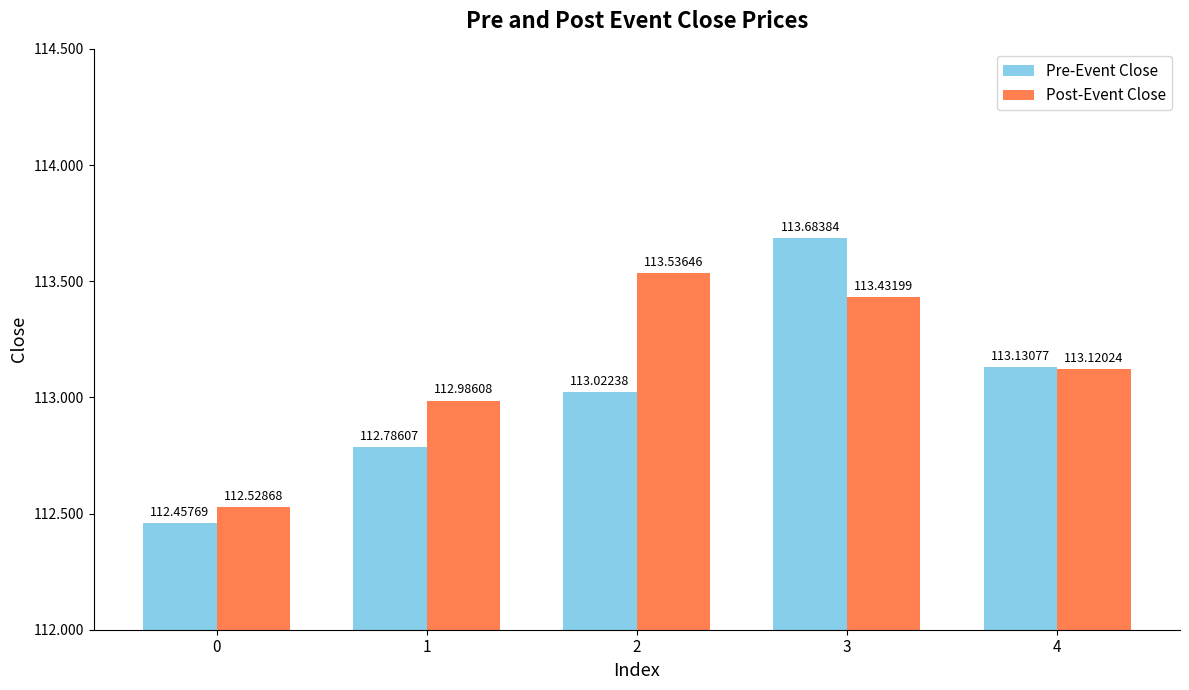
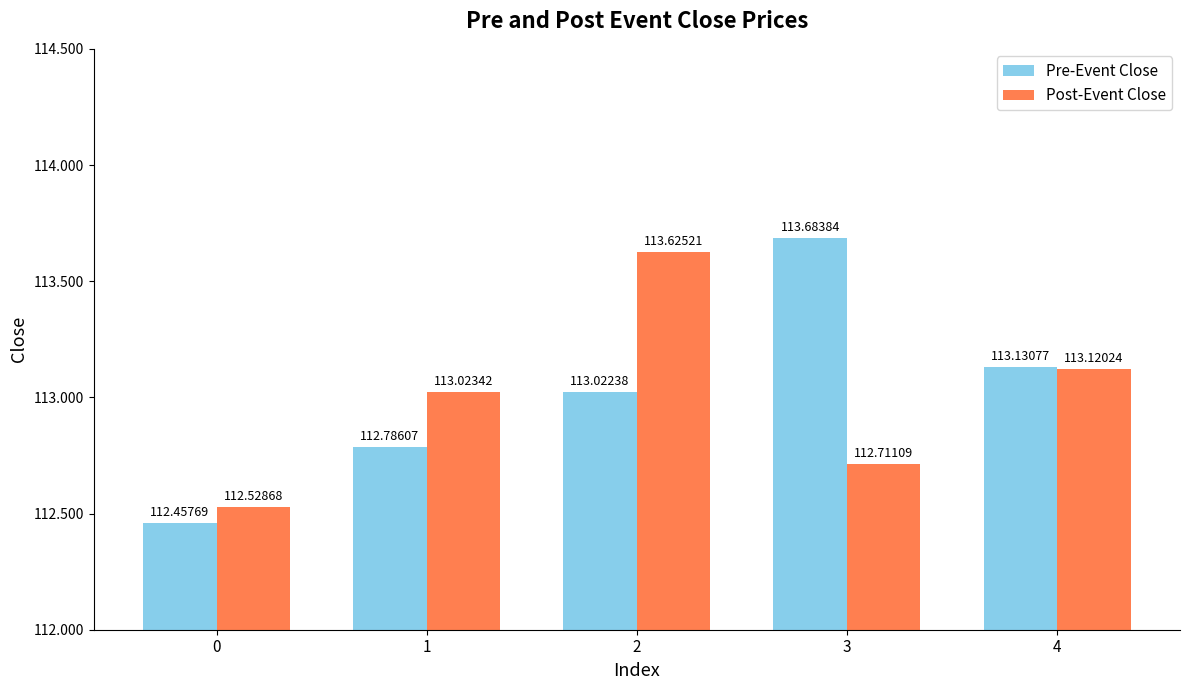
Post-Event Close, 1: 112.98608 -> 113.02342
Post-Event Close, 2: 113.53646 -> 113.62521
Post-Event Close, 3: 113.43199 -> 112.71109
